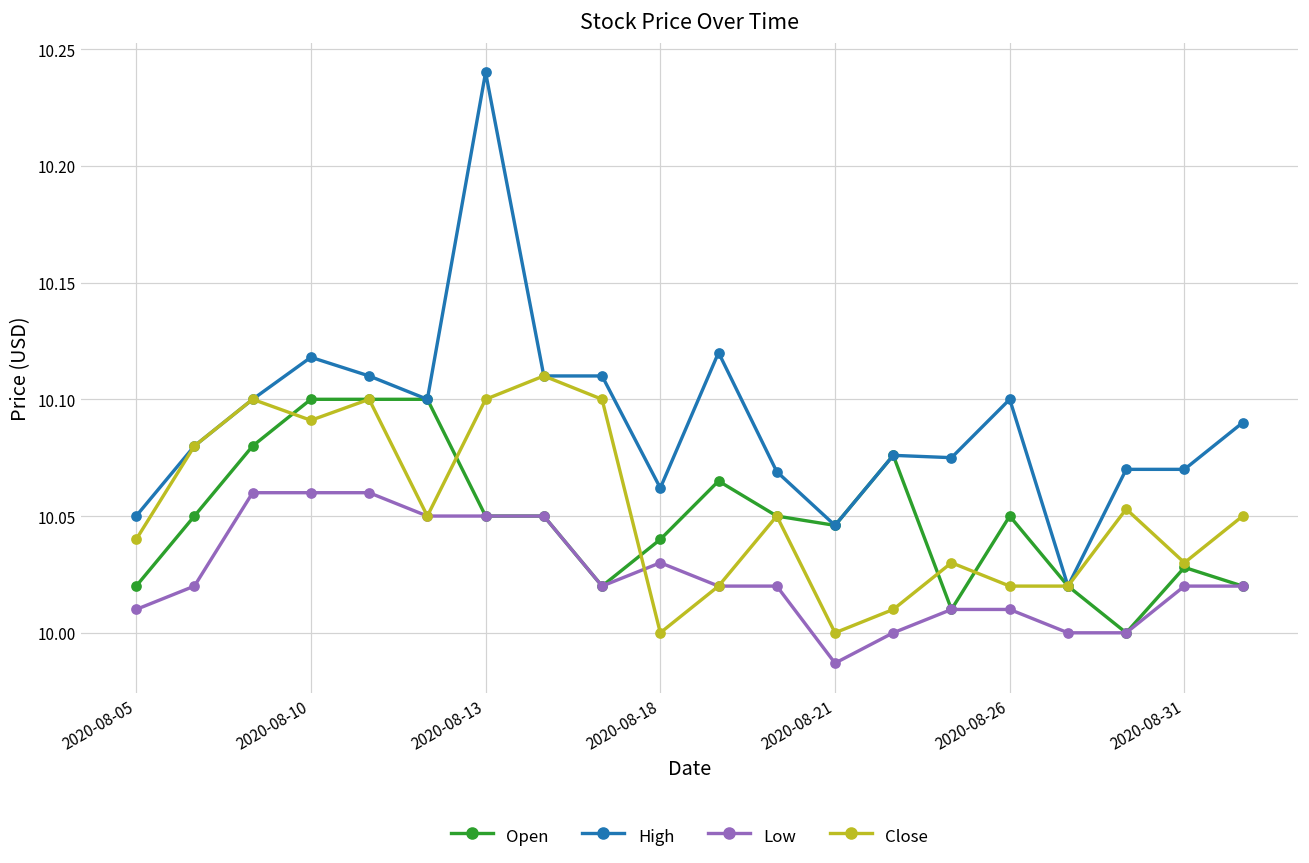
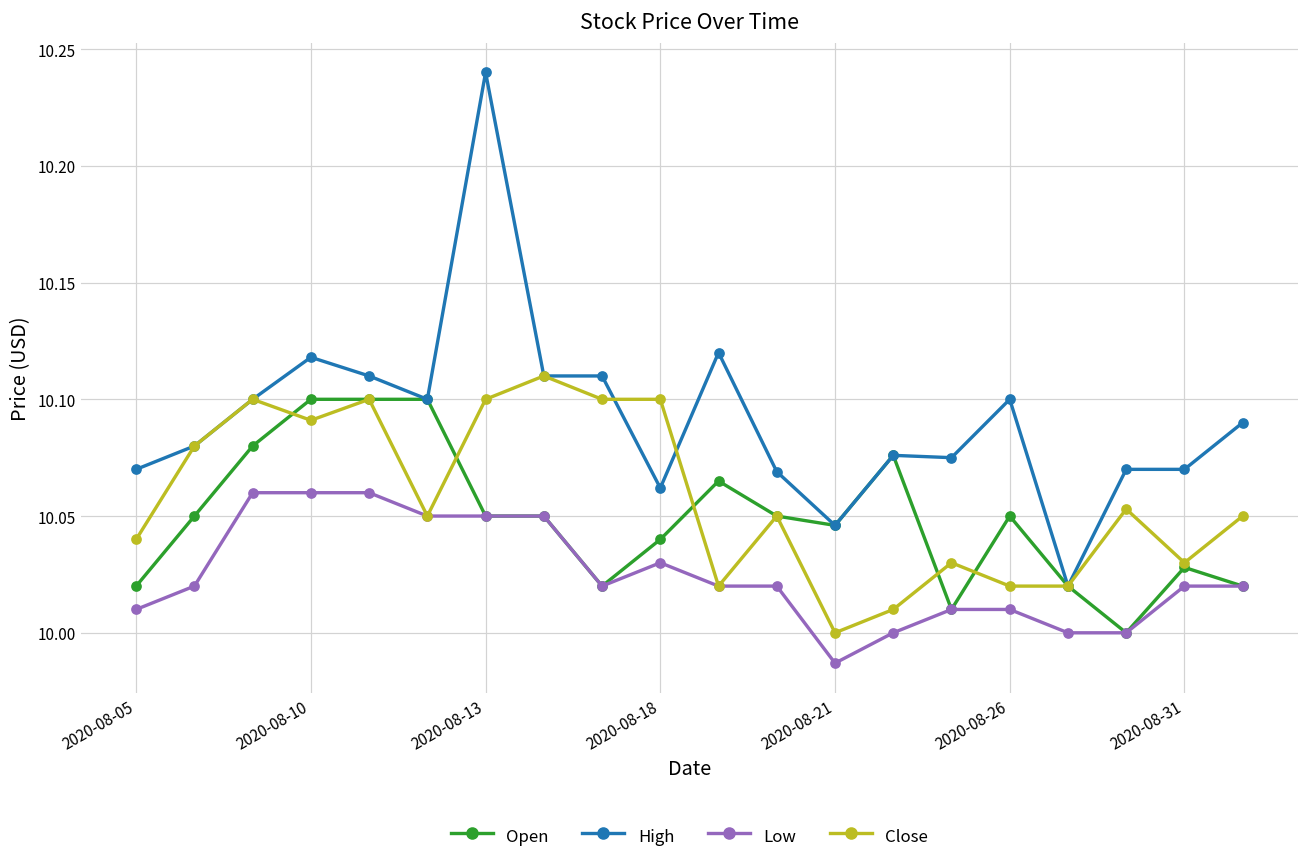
High, 2020-08-05: 10.05 -> 10.07
Close, 2020-08-18: 10.0 -> 10.1
